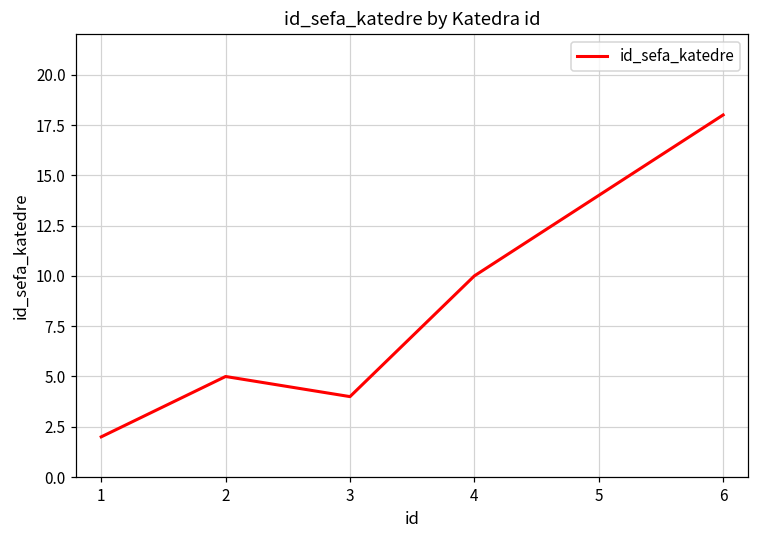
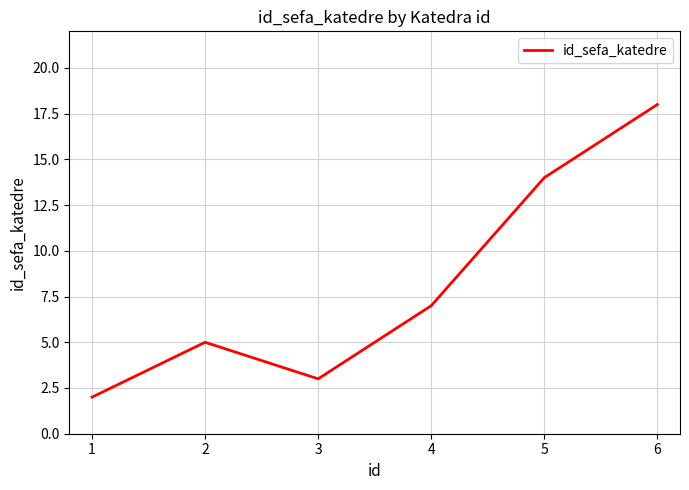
3: 4 -> 3
4: 10 -> 7
